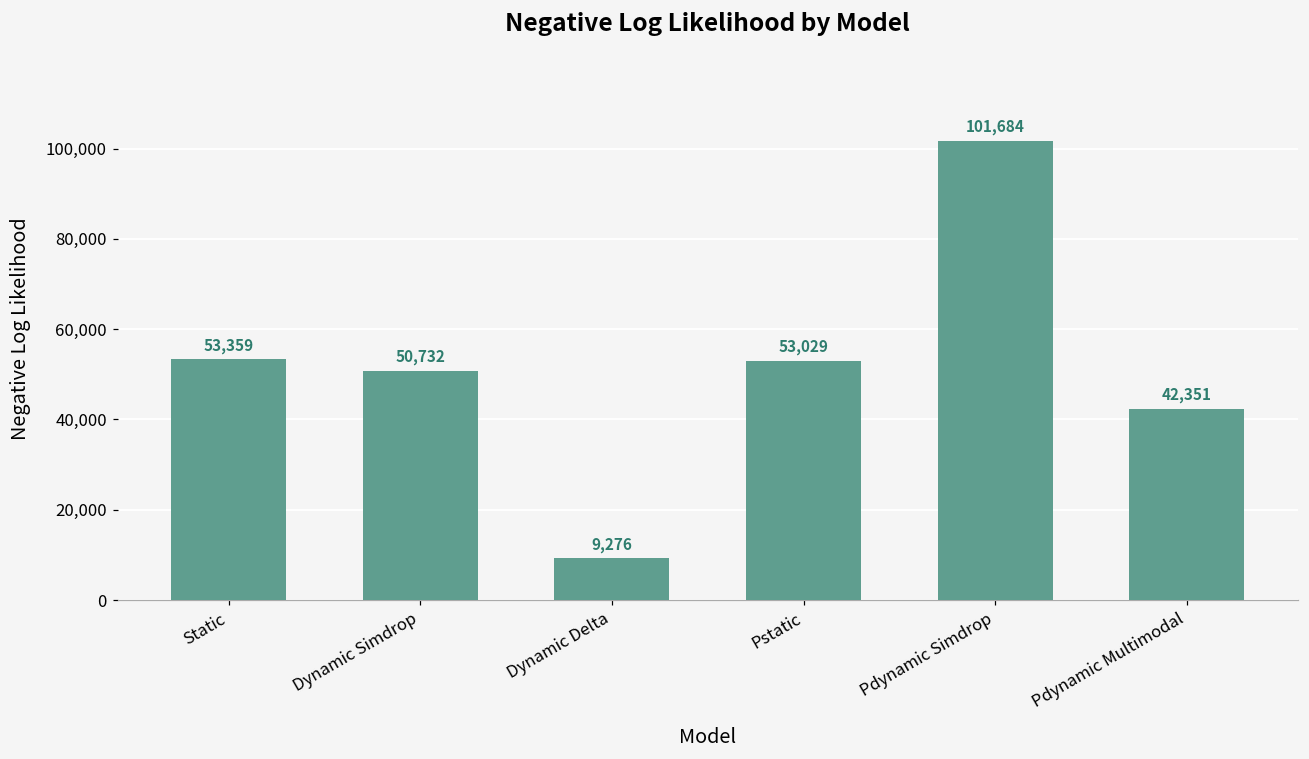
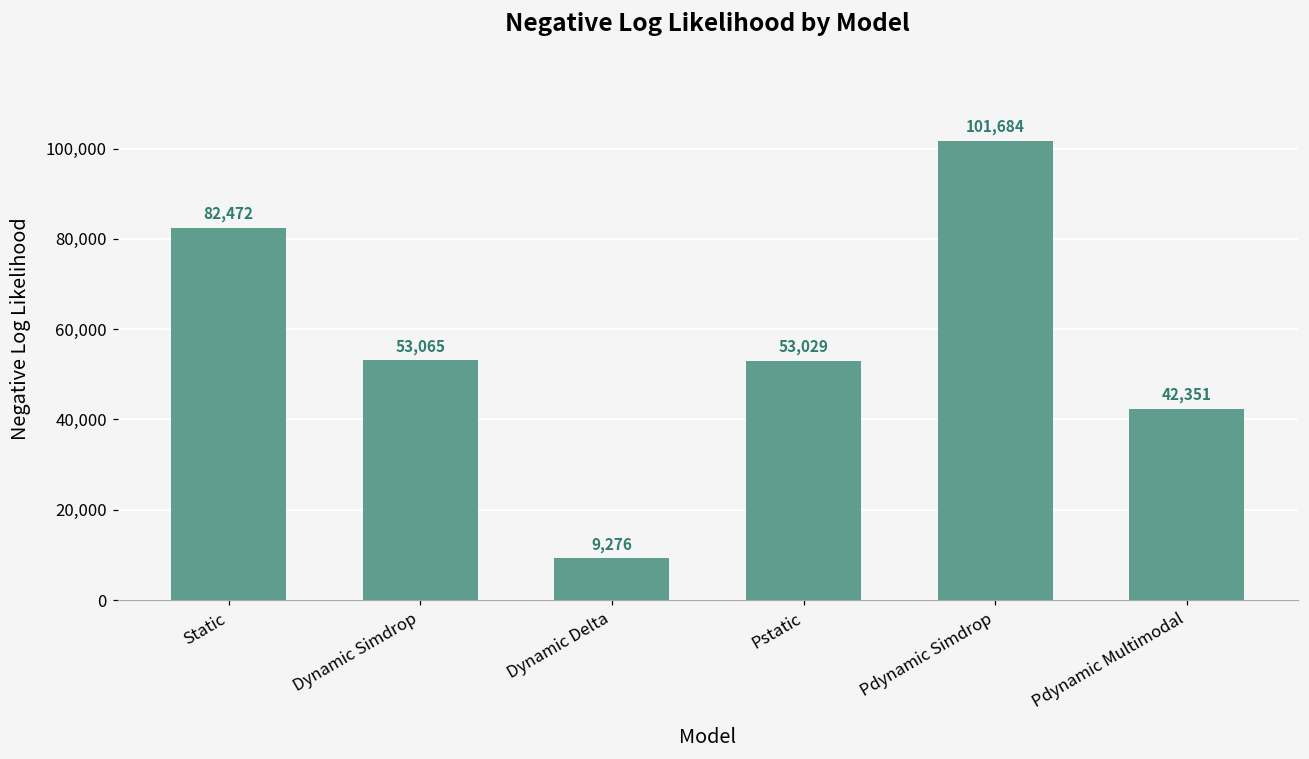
Static: 53,359 -> 82,472
Dynamic Simdrop: 50,732 -> 53,065
